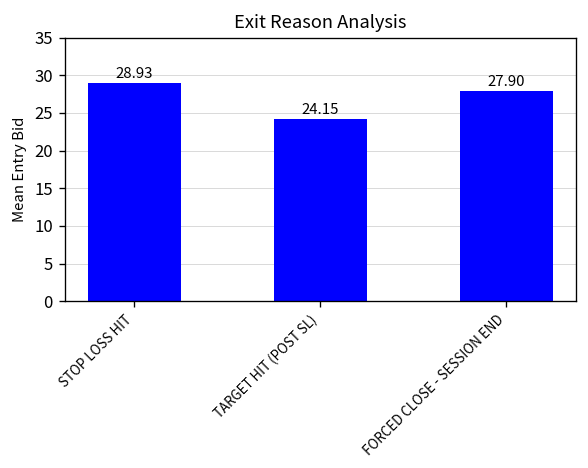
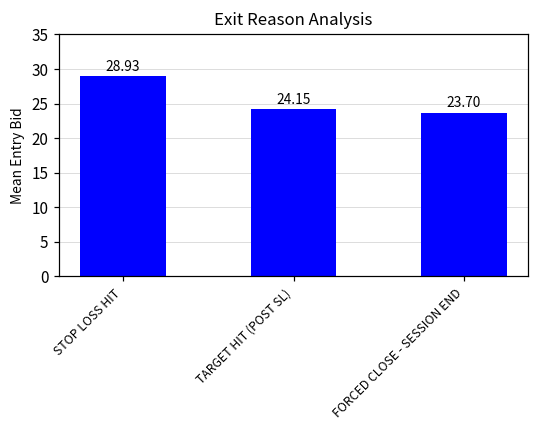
FORCED CLOSE - SESSION END: 27.90 -> 23.70
